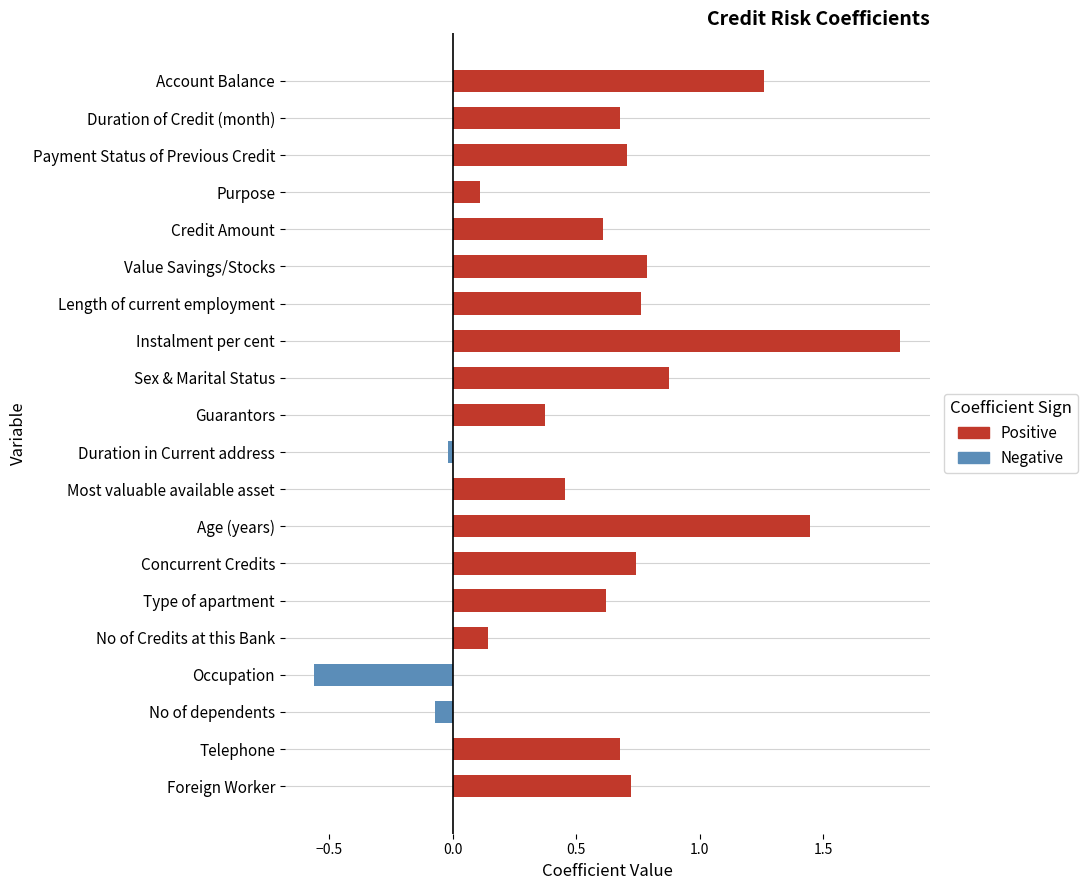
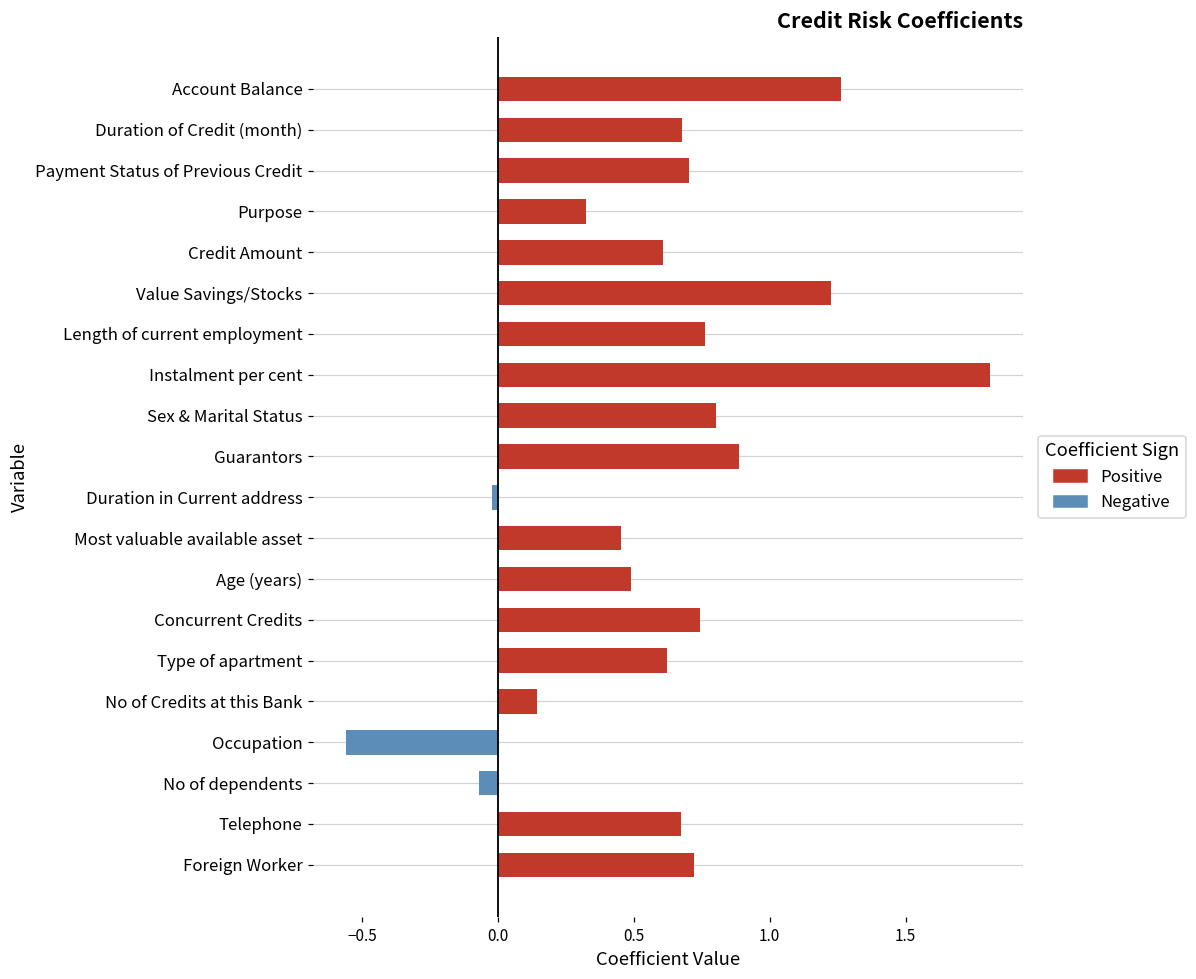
Purpose: 0.11 -> 0.33
Value Savings/Stocks: 0.79 -> 1.23
Sex & Marital Status: 0.88 -> 0.80
Guarantors: 0.37 -> 0.89
Age (years): 1.45 -> 0.49
